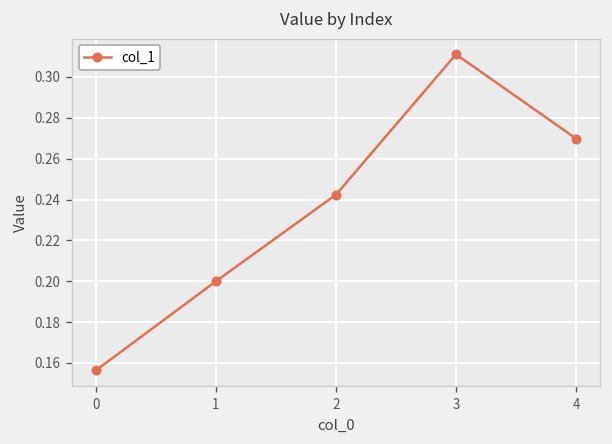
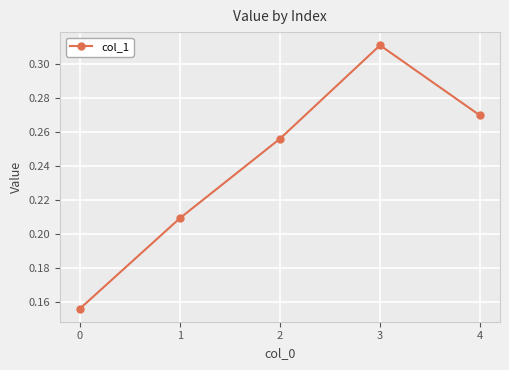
1: 0.200 -> 0.210
2: 0.242 -> 0.256
